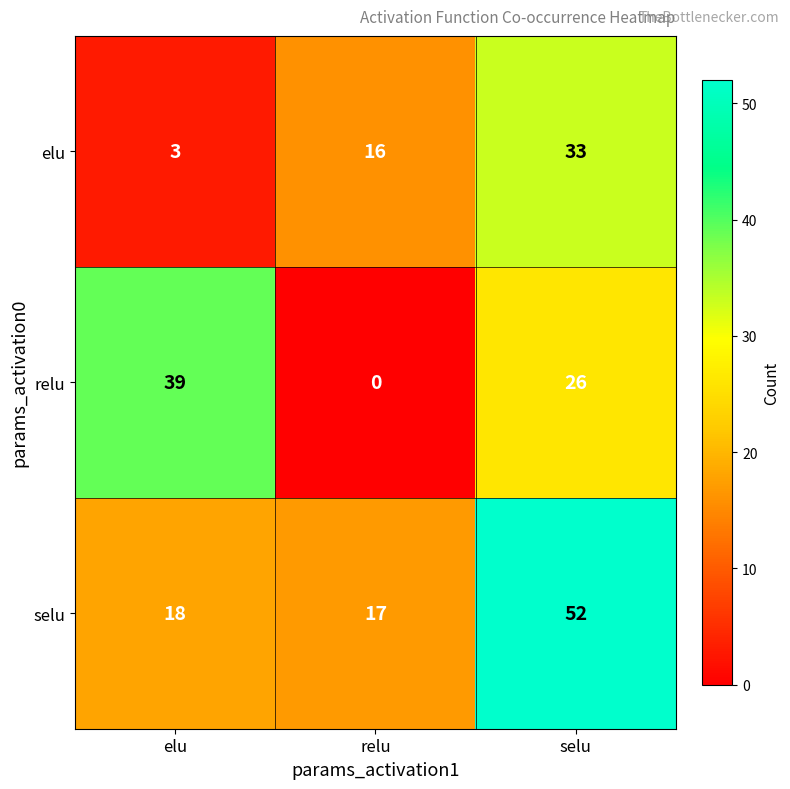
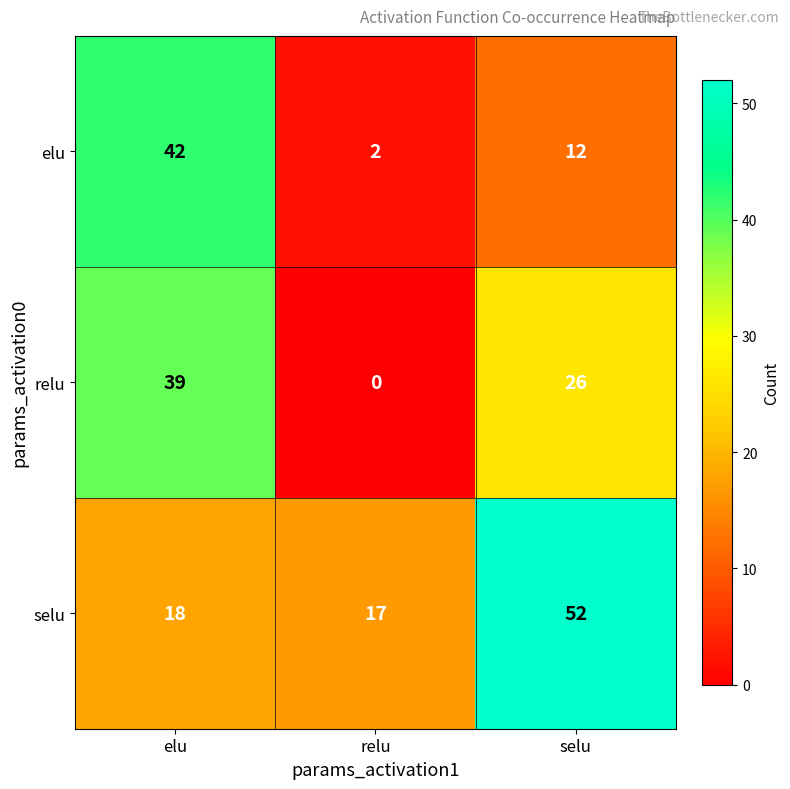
elu, elu: 3 -> 42
elu, relu: 16 -> 2
elu, selu: 33 -> 12
